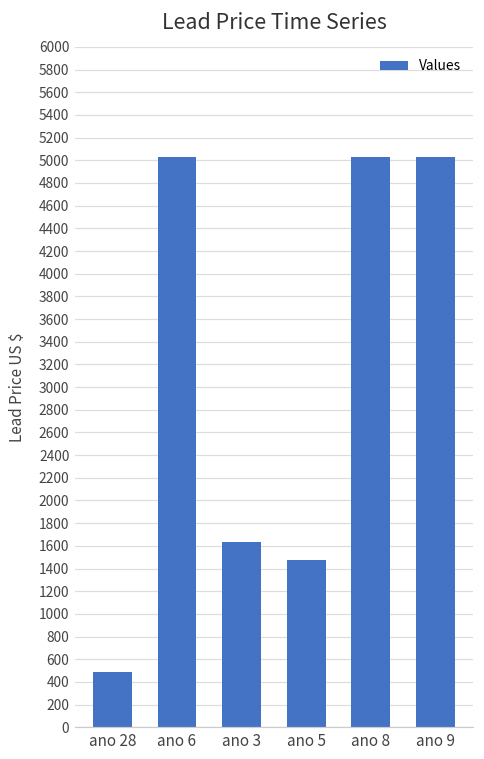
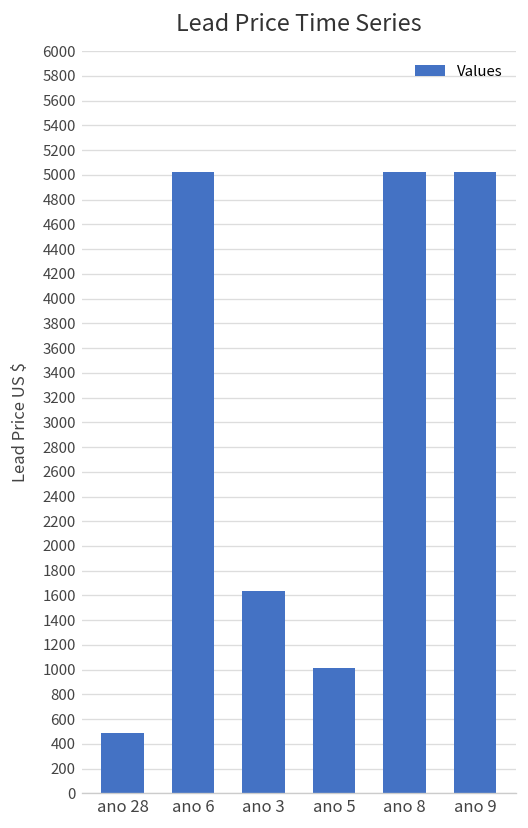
ano 5: 1480 -> 1010
